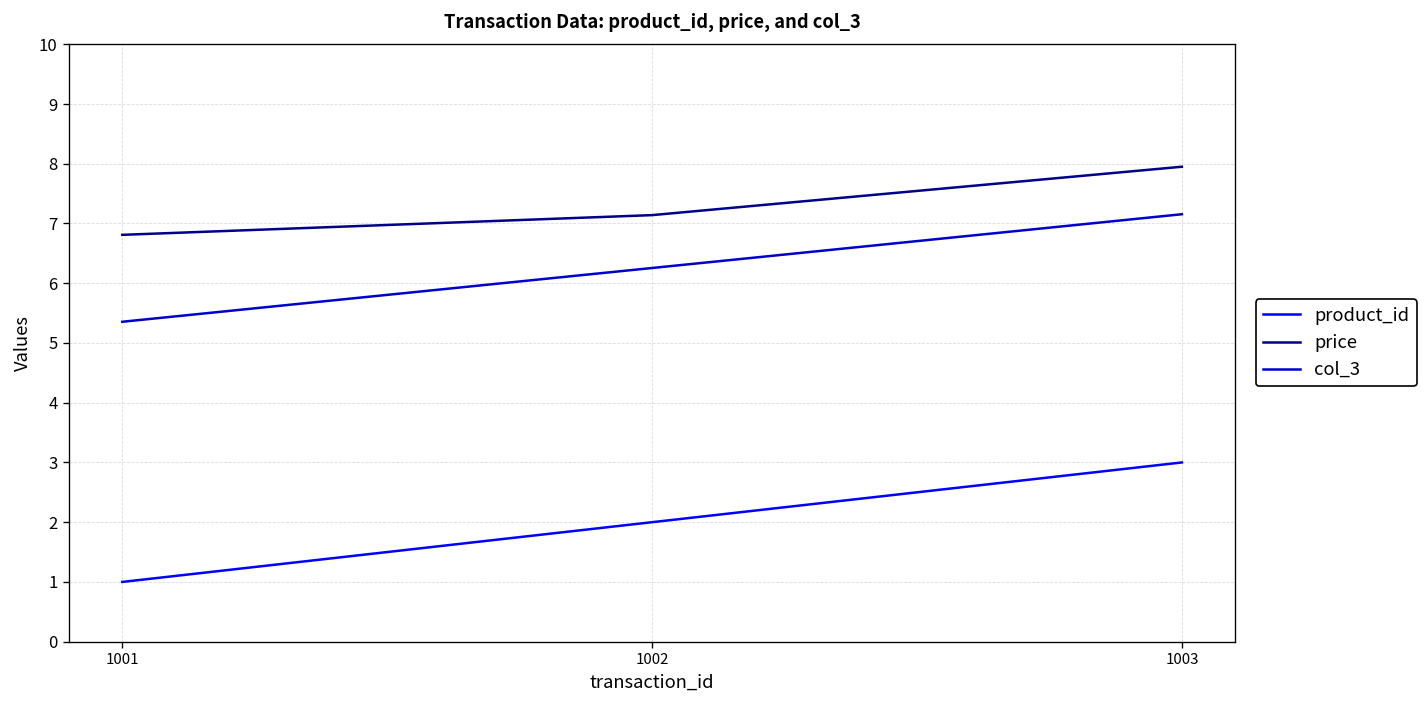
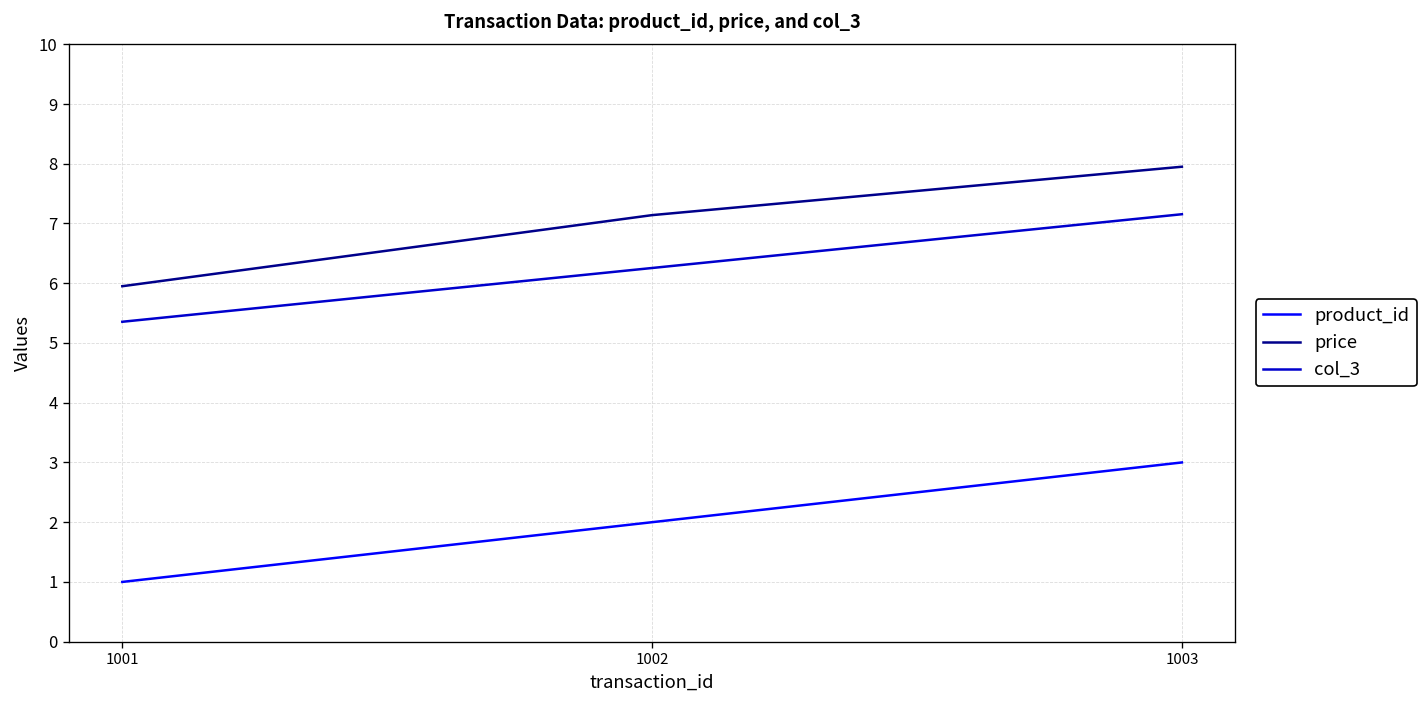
price, 1001: 6.8 -> 6.0
